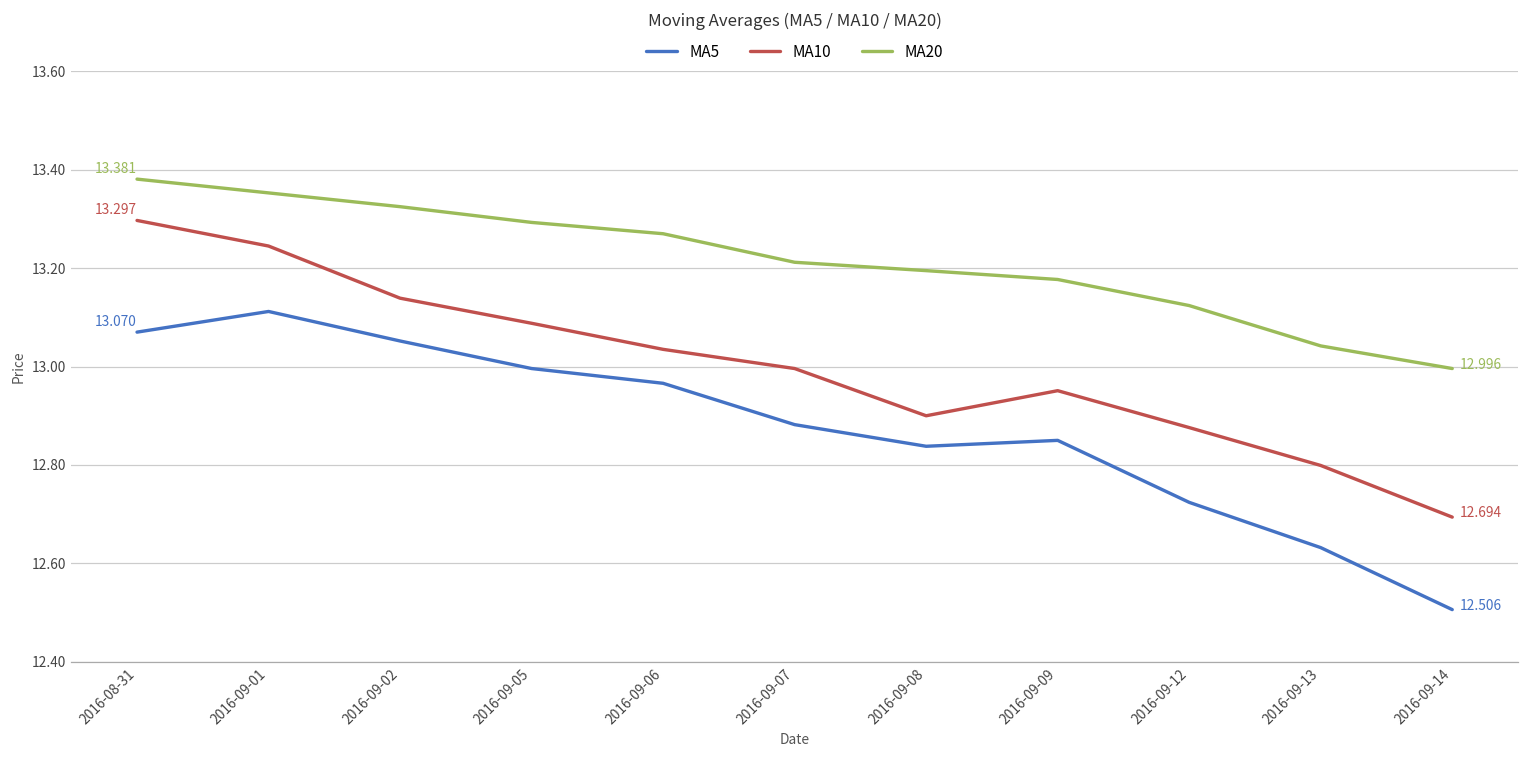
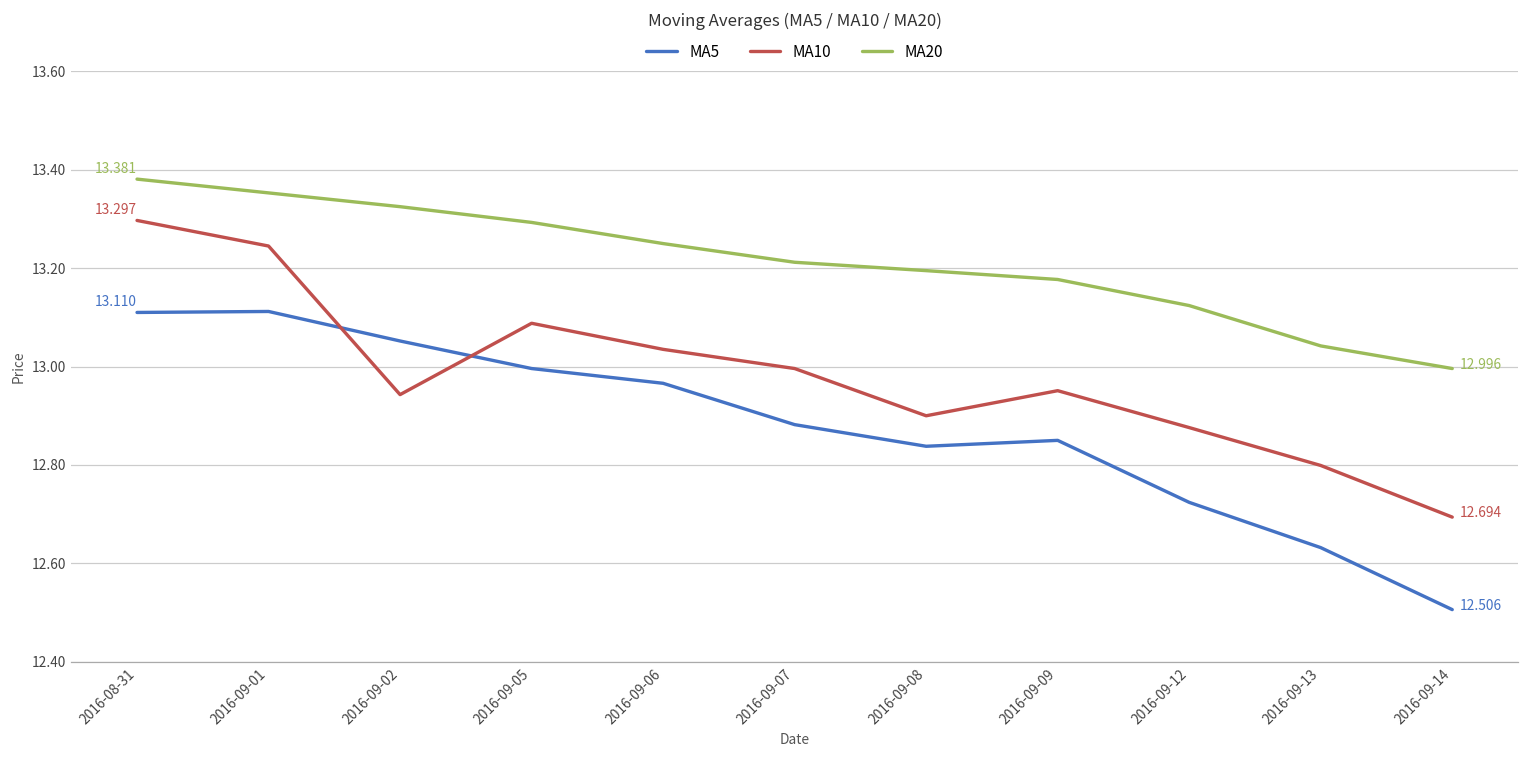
MA5, 2016-08-31: 13.070 -> 13.110
MA10, 2016-09-02: 13.14 -> 12.94
MA20, 2016-09-06: 13.27 -> 13.25
